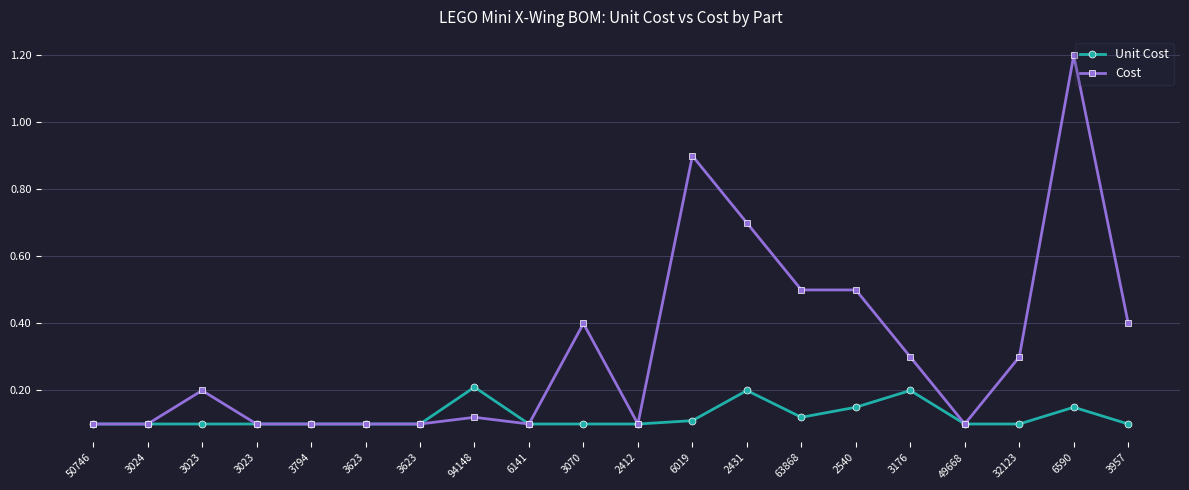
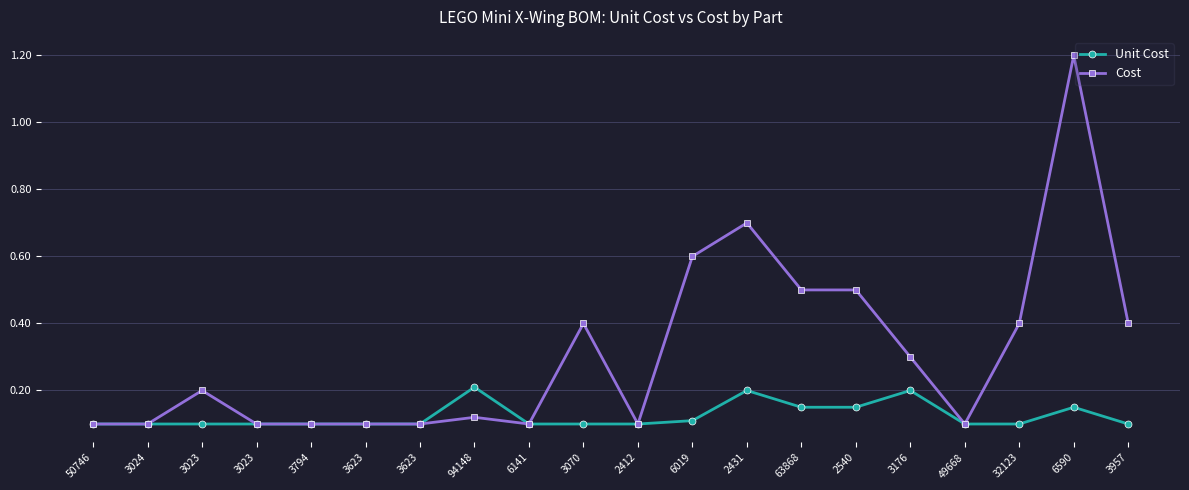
Cost, 6019: 0.9 -> 0.6
Unit Cost, 63868: 0.12 -> 0.15
Cost, 32123: 0.3 -> 0.4
